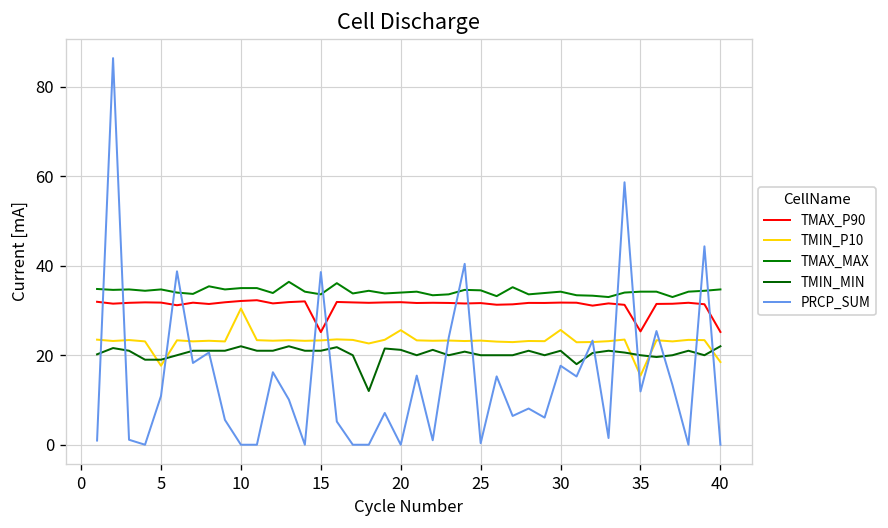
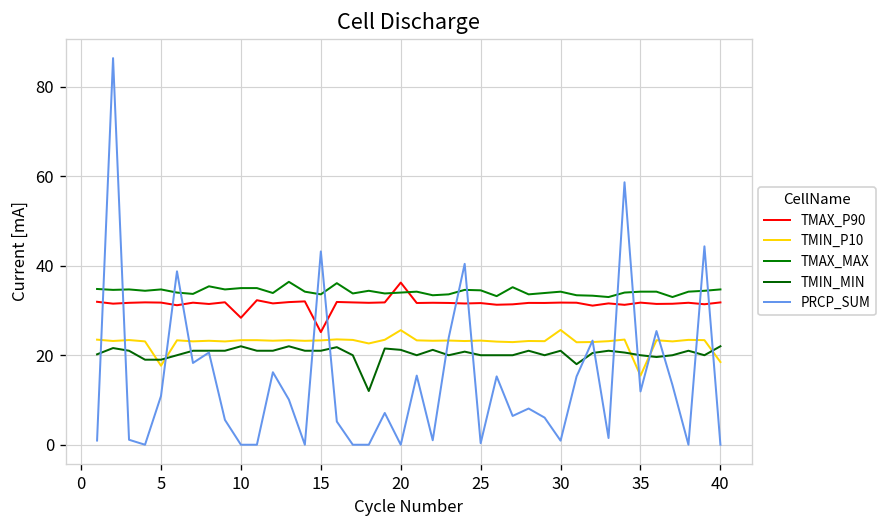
TMAX_P90, 10: 32 -> 28
TMIN_P10, 10: 30 -> 23
PRCP_SUM, 15: 39 -> 43
TMAX_P90, 20: 32 -> 36
PRCP_SUM, 30: 18 -> 1
TMAX_P90, 35: 25 -> 32
TMAX_P90, 40: 25 -> 32
